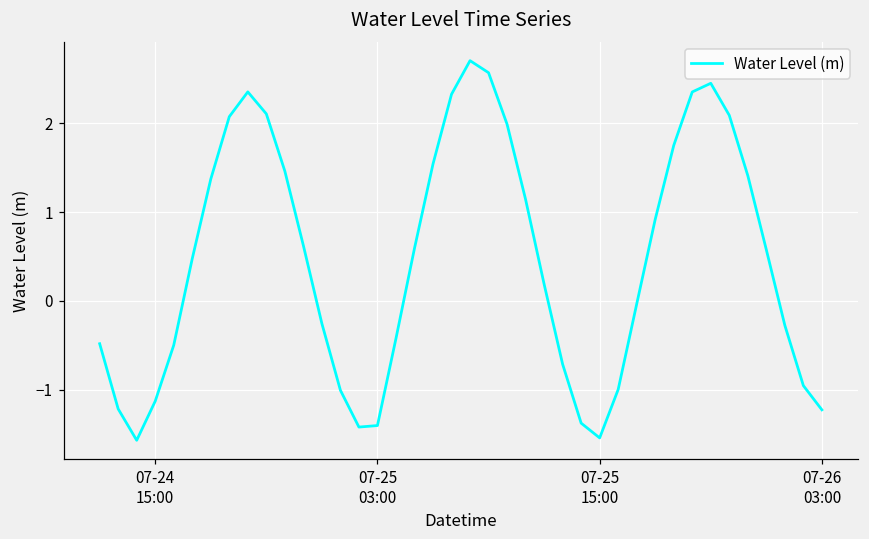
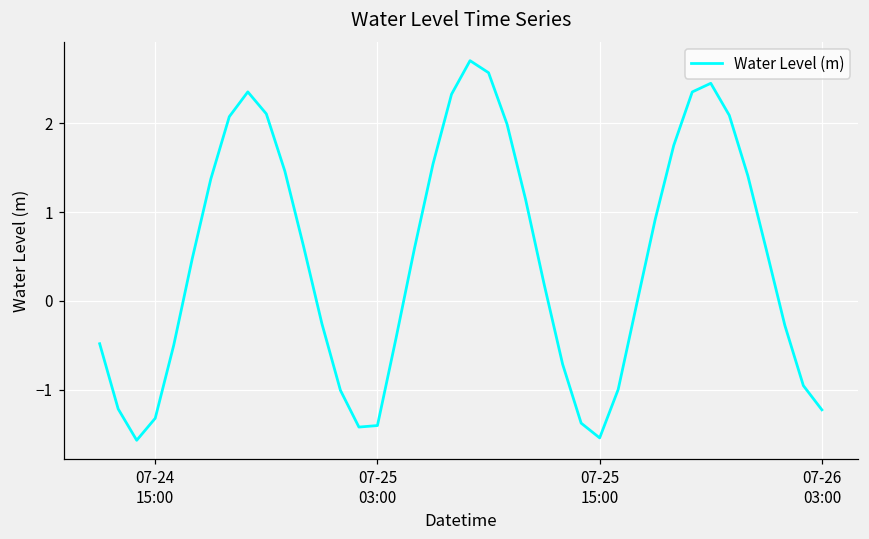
07-24 15:00: -1.1 -> -1.3
